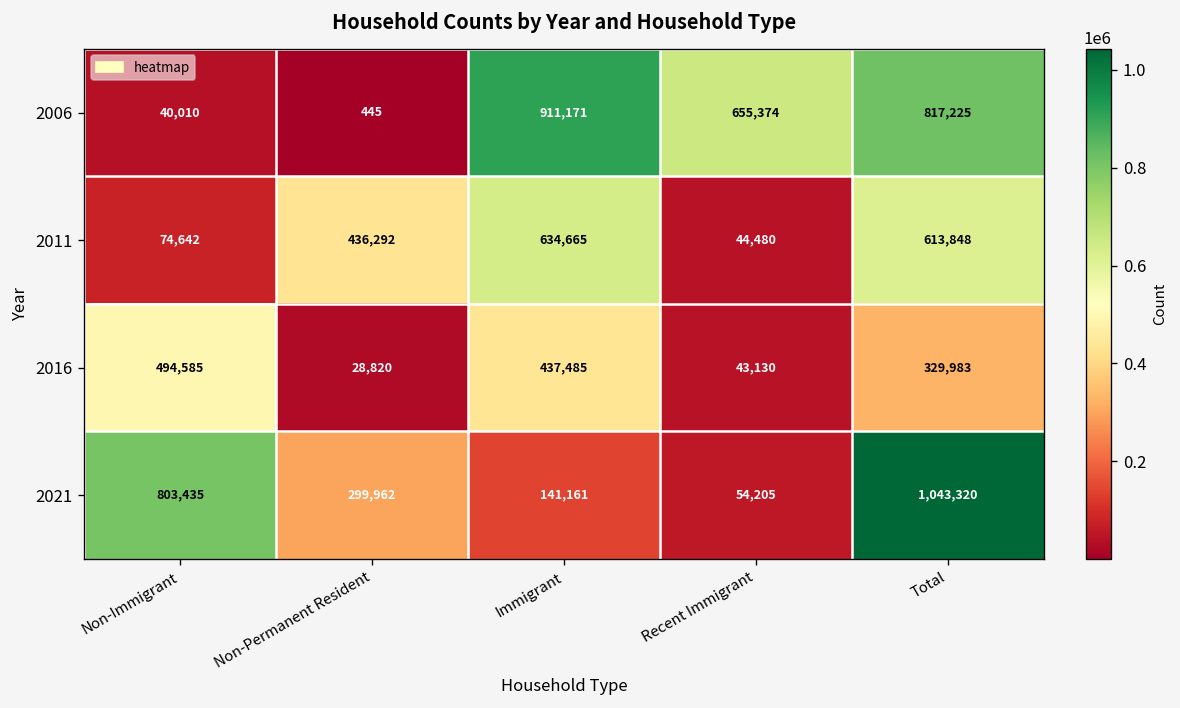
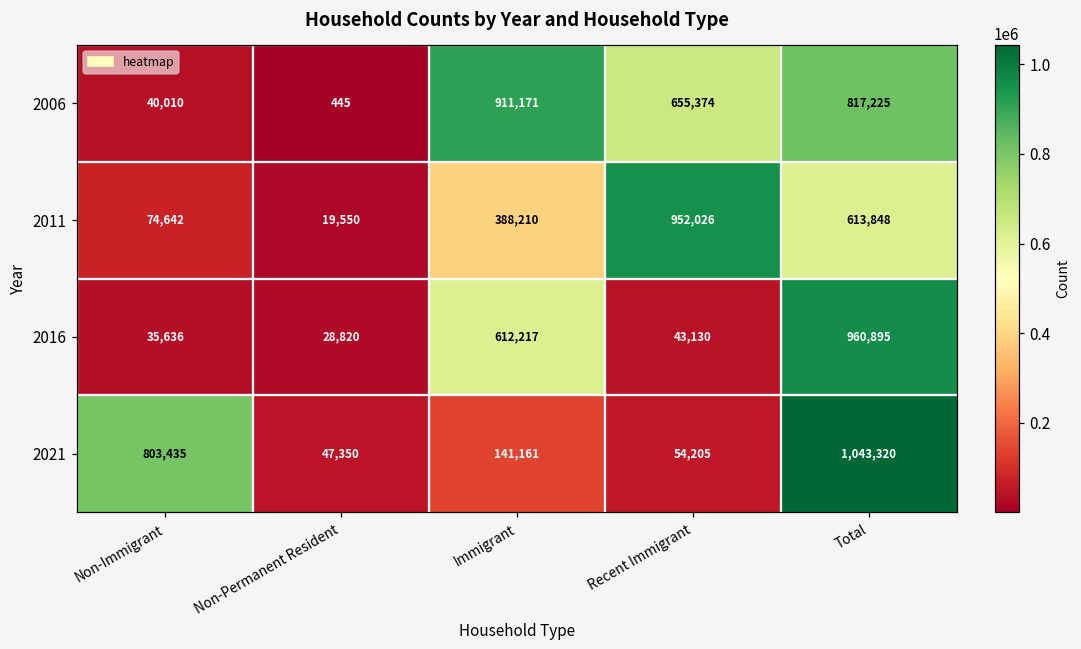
2011, Non-Permanent Resident: 436,292 -> 19,550
2011, Immigrant: 634,665 -> 388,210
2011, Recent Immigrant: 44,480 -> 952,026
2016, Non-Immigrant: 494,585 -> 35,636
2016, Immigrant: 437,485 -> 612,217
2016, Total: 329,983 -> 960,895
2021, Non-Permanent Resident: 299,962 -> 47,350
